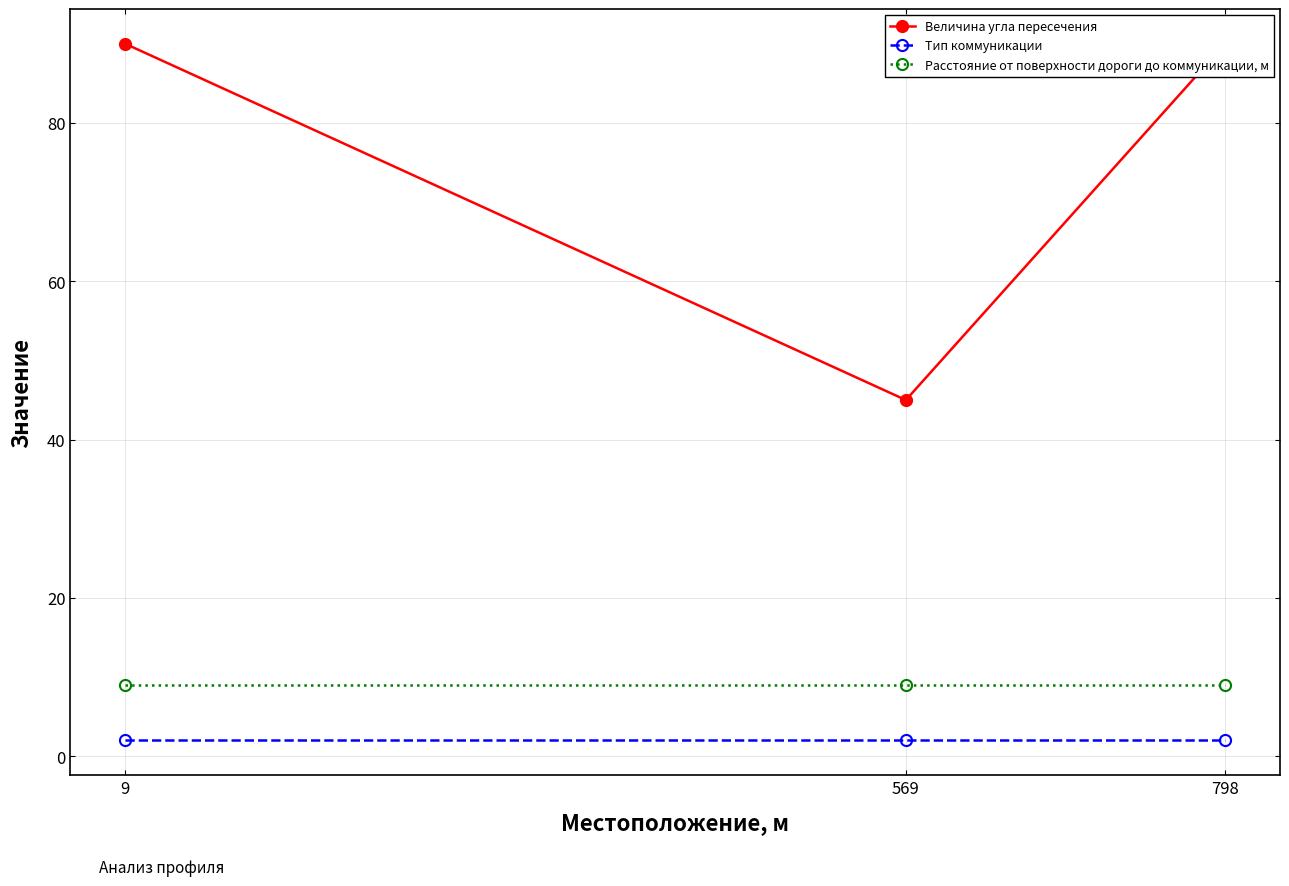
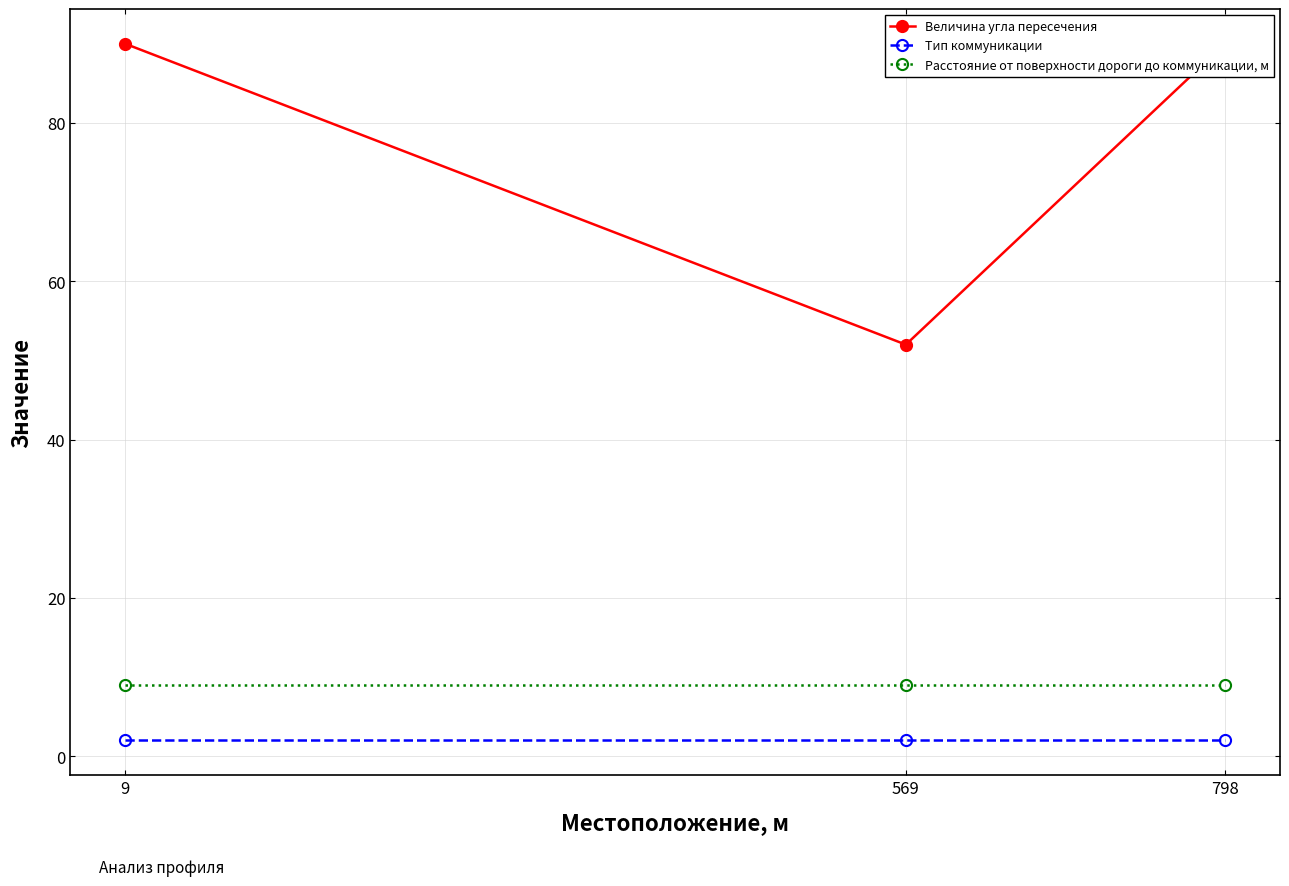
Величина угла пересечения, 569: 45 -> 52
